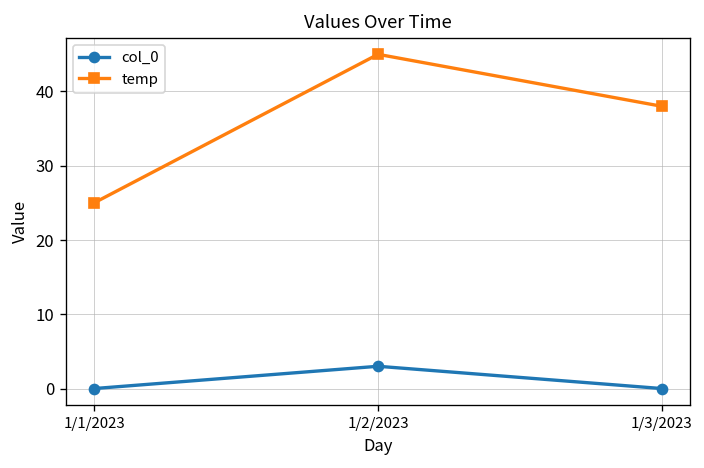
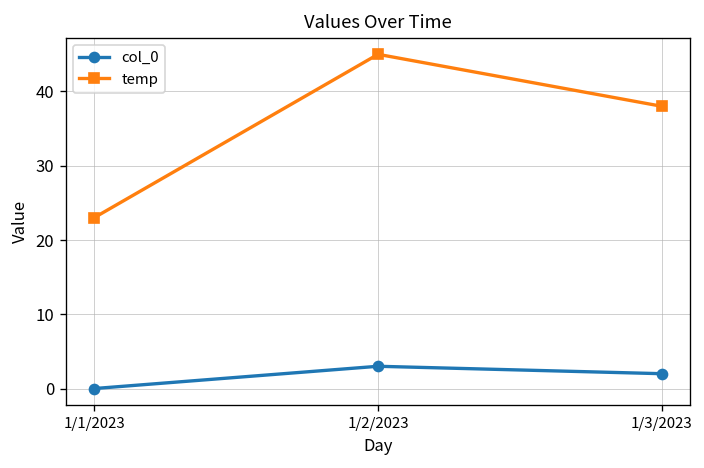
temp, 1/1/2023: 25 -> 23
col_0, 1/3/2023: 0 -> 2
